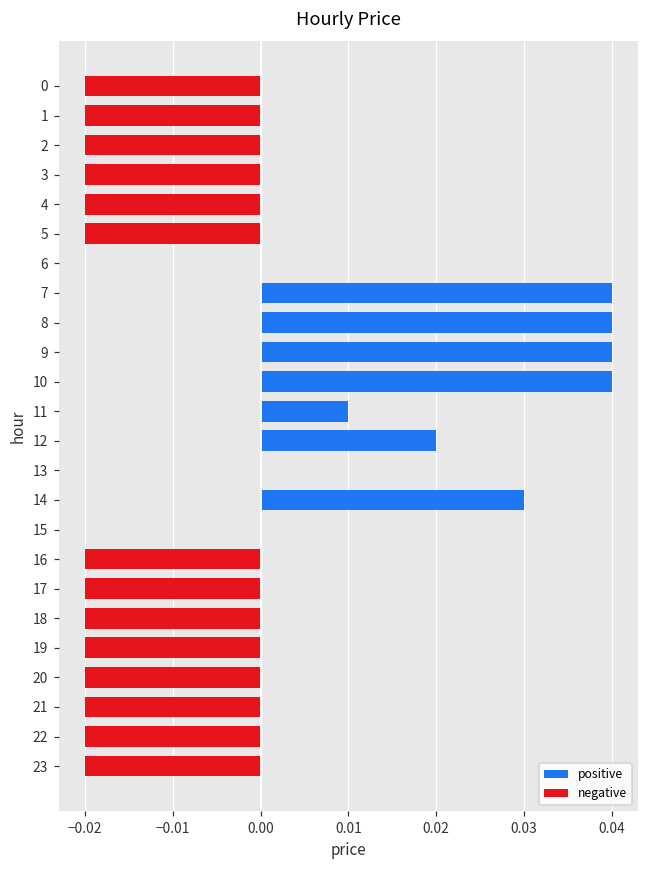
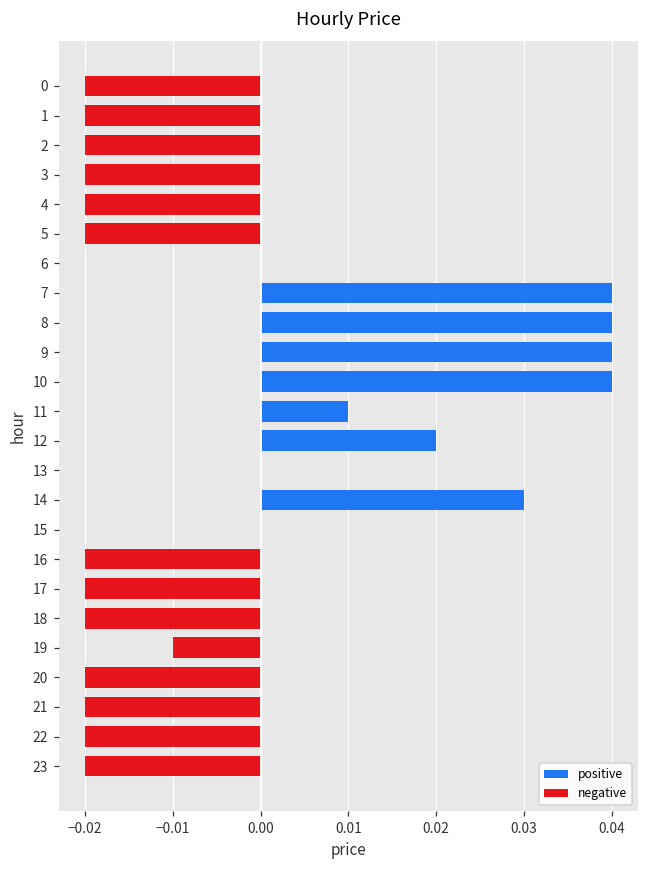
19: -0.02 -> -0.01
